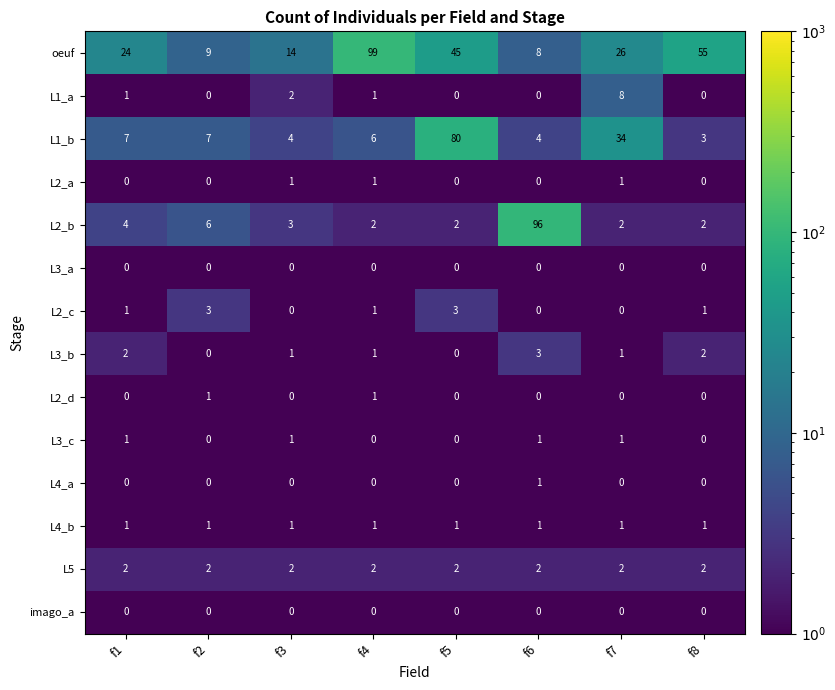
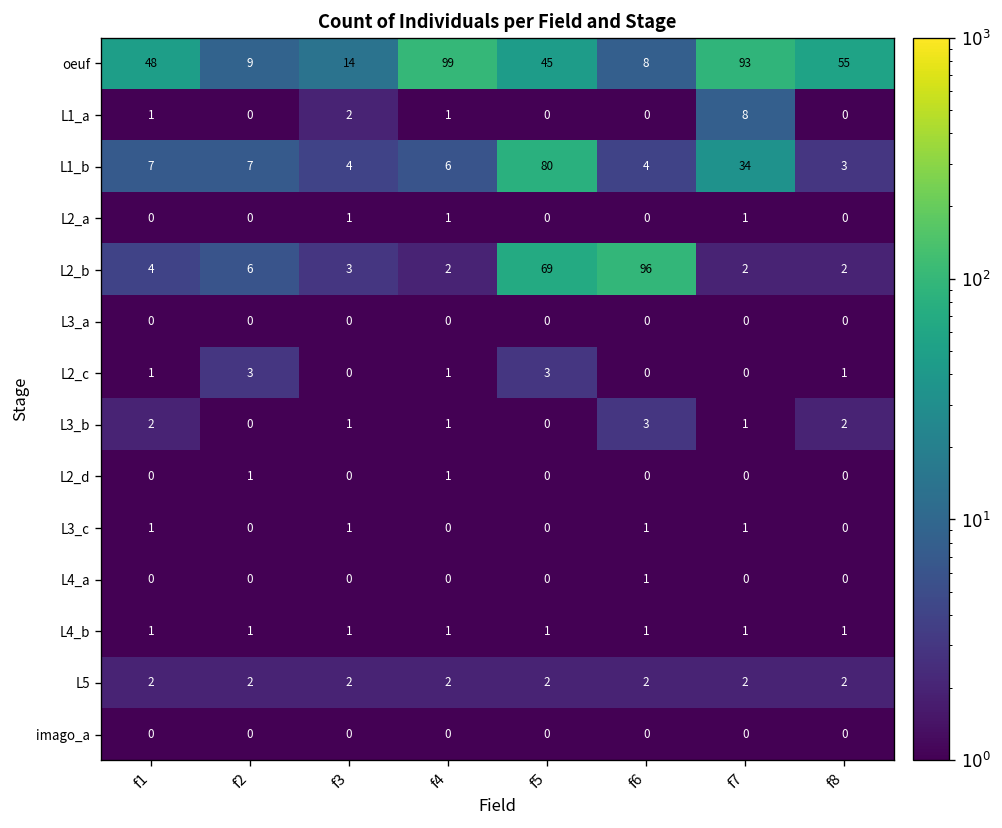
oeuf, f1: 24 -> 48
oeuf, f7: 26 -> 93
L2_b, f5: 2 -> 69
